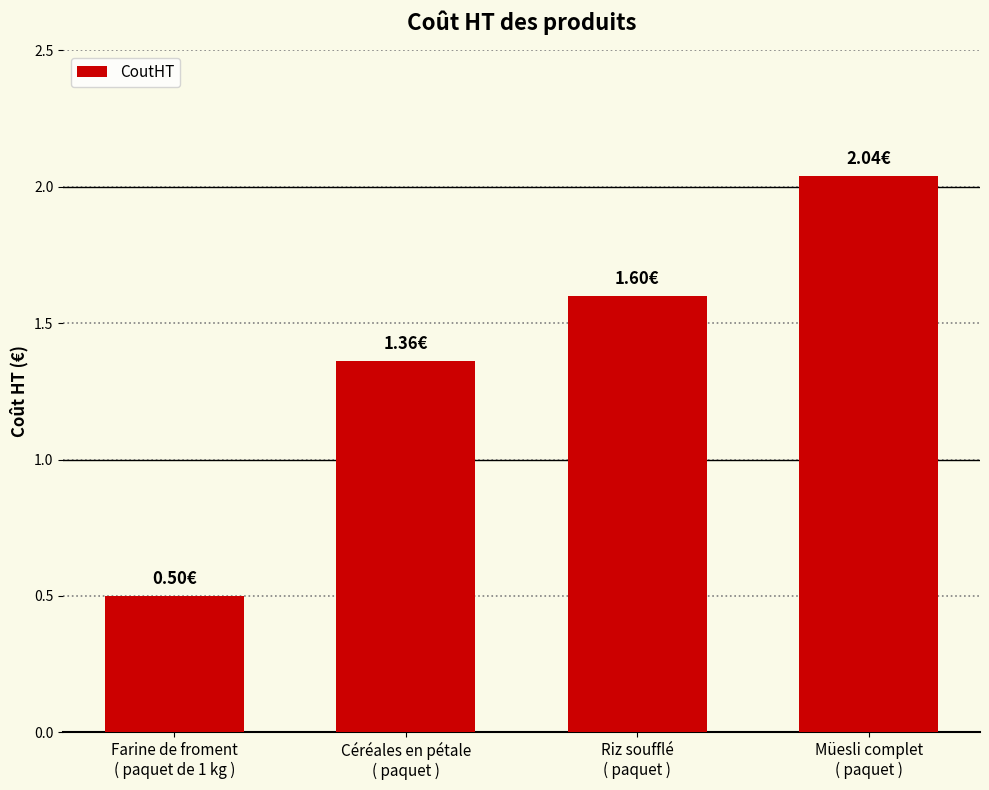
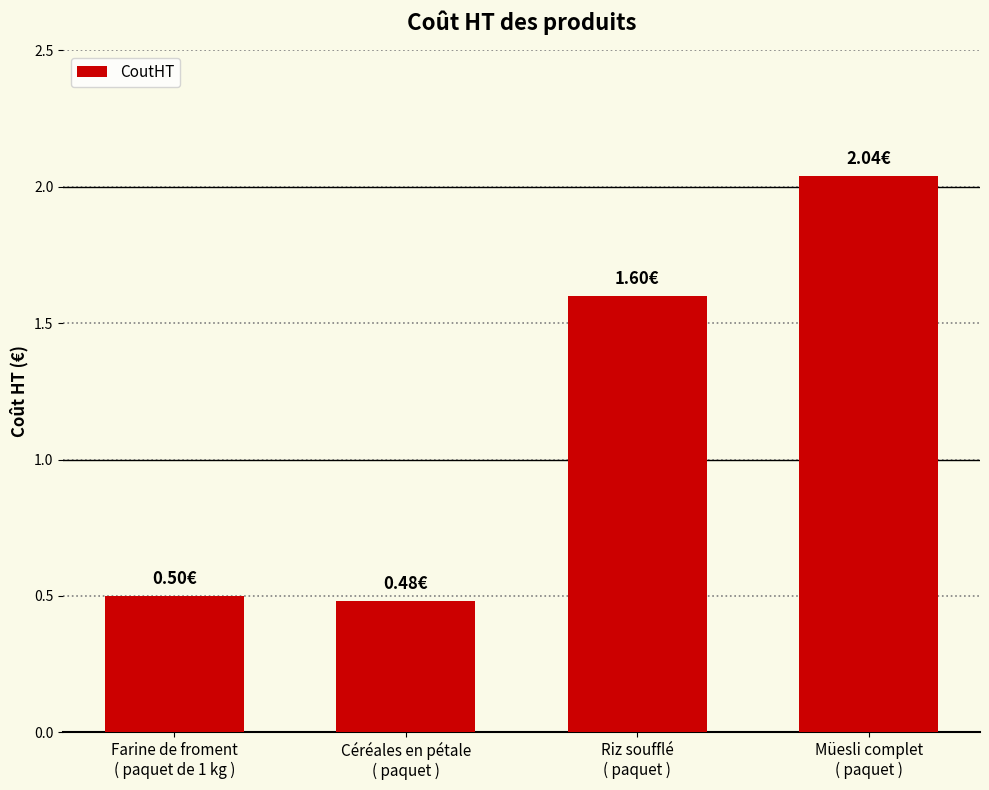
Céréales en pétale ( paquet ): 1.36€ -> 0.48€
